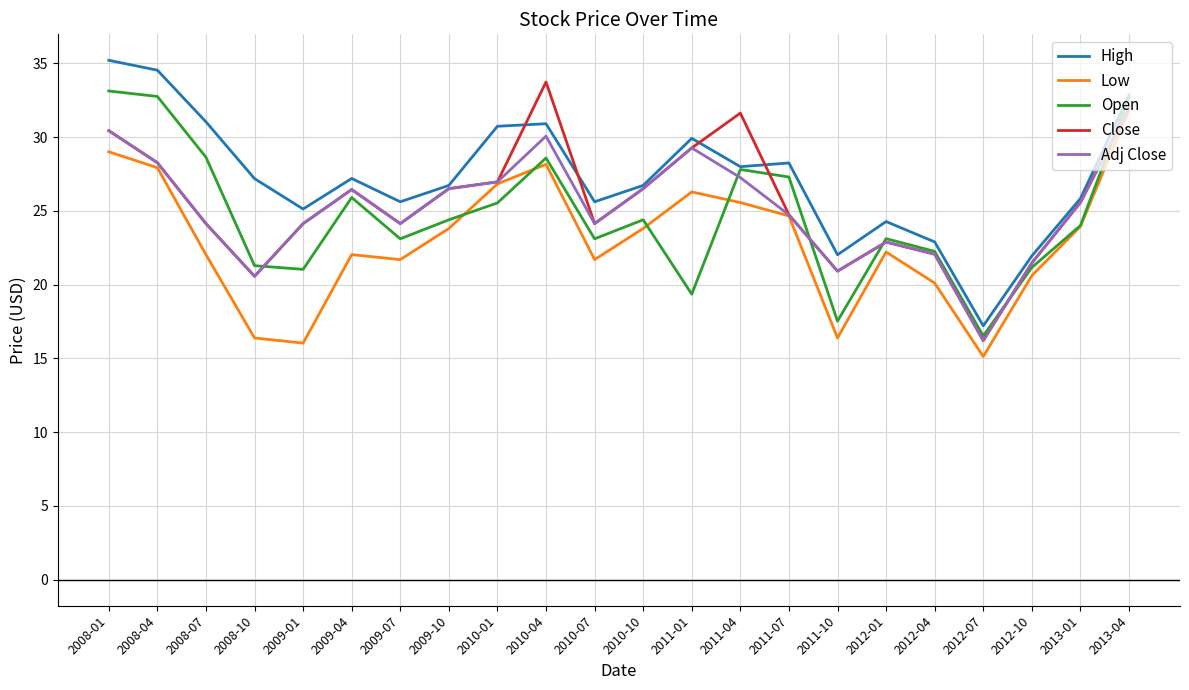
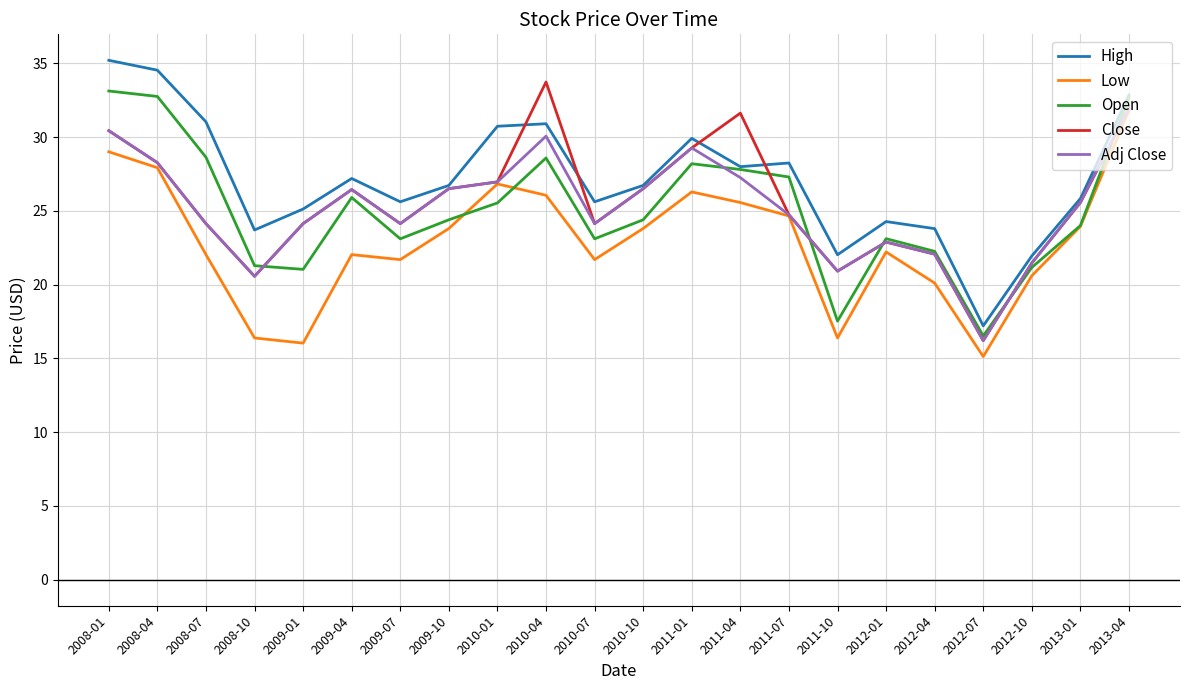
High, 2008-10: 27.2 -> 23.7
Low, 2010-04: 28.2 -> 26.1
Open, 2011-01: 19.4 -> 28.2
High, 2012-04: 22.9 -> 23.8
